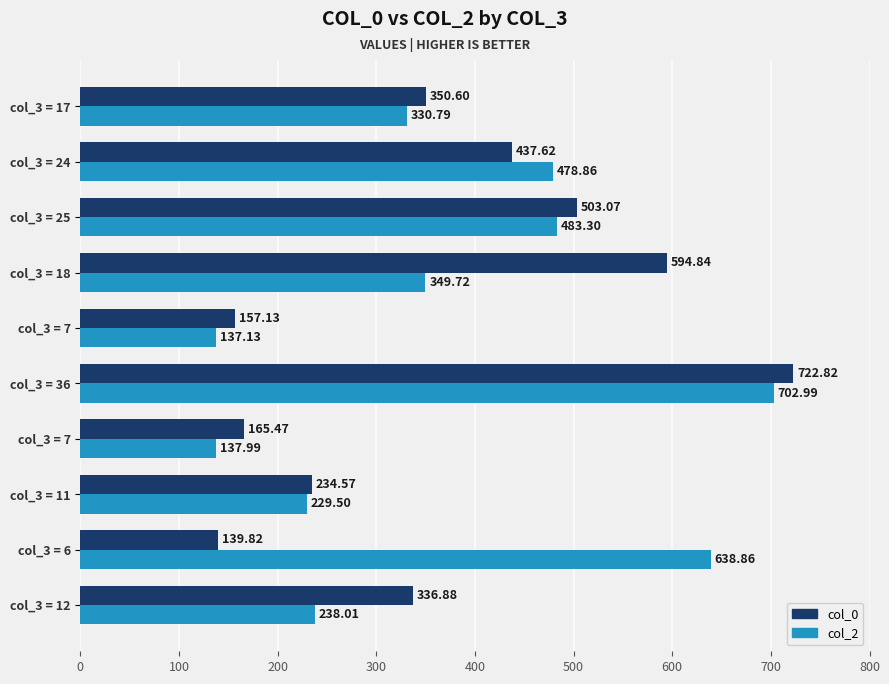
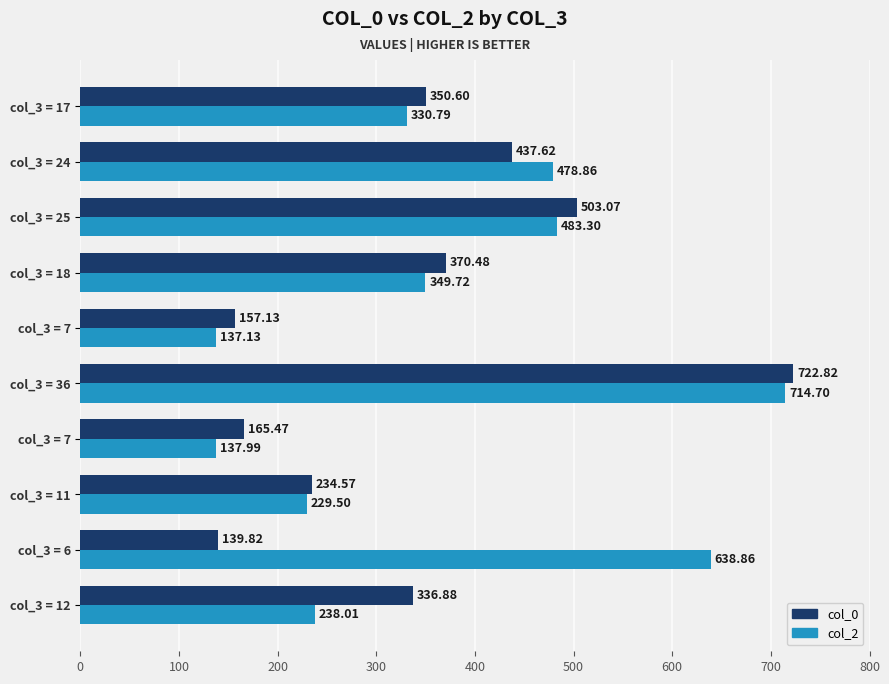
col_0, col_3 = 18: 594.84 -> 370.48
col_2, col_3 = 36: 702.99 -> 714.70
